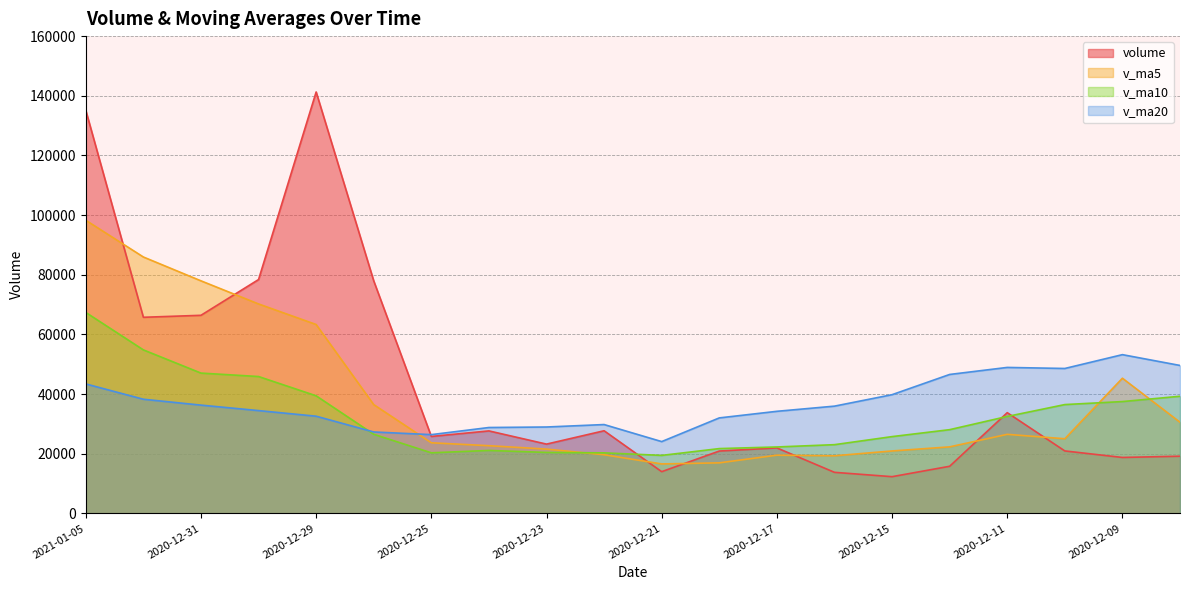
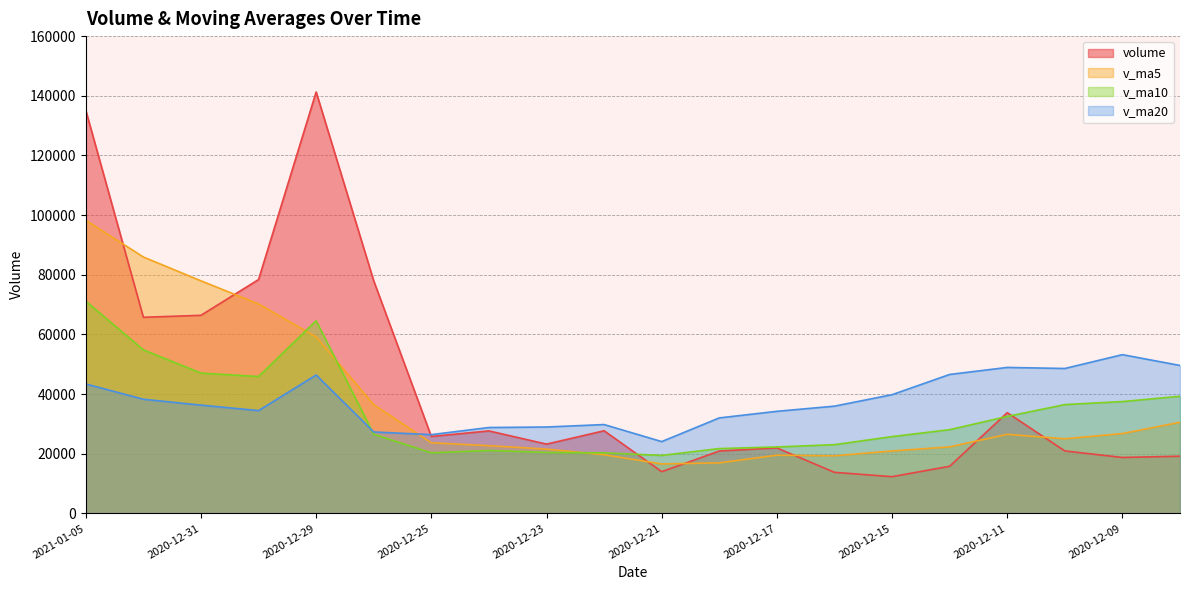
v_ma10, 2021-01-05: 67000 -> 71000
v_ma5, 2020-12-29: 63000 -> 59000
v_ma10, 2020-12-29: 39000 -> 65000
v_ma20, 2020-12-29: 33000 -> 46000
v_ma5, 2020-12-09: 45000 -> 27000
